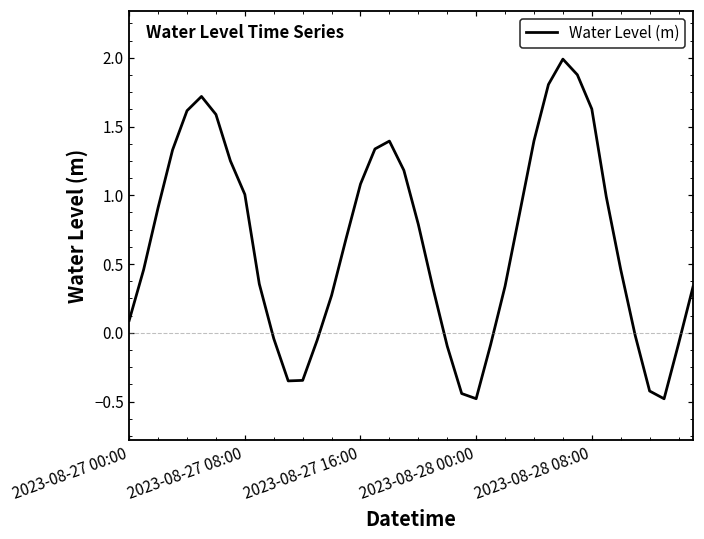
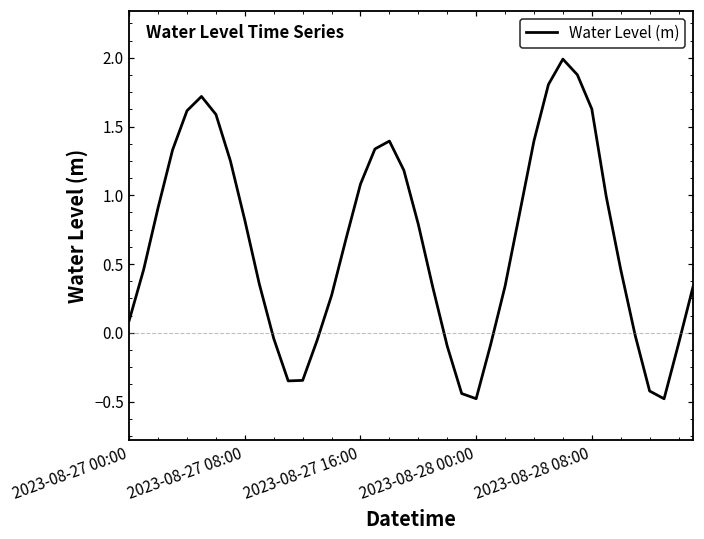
2023-08-27 08:00: 1.01 -> 0.82
